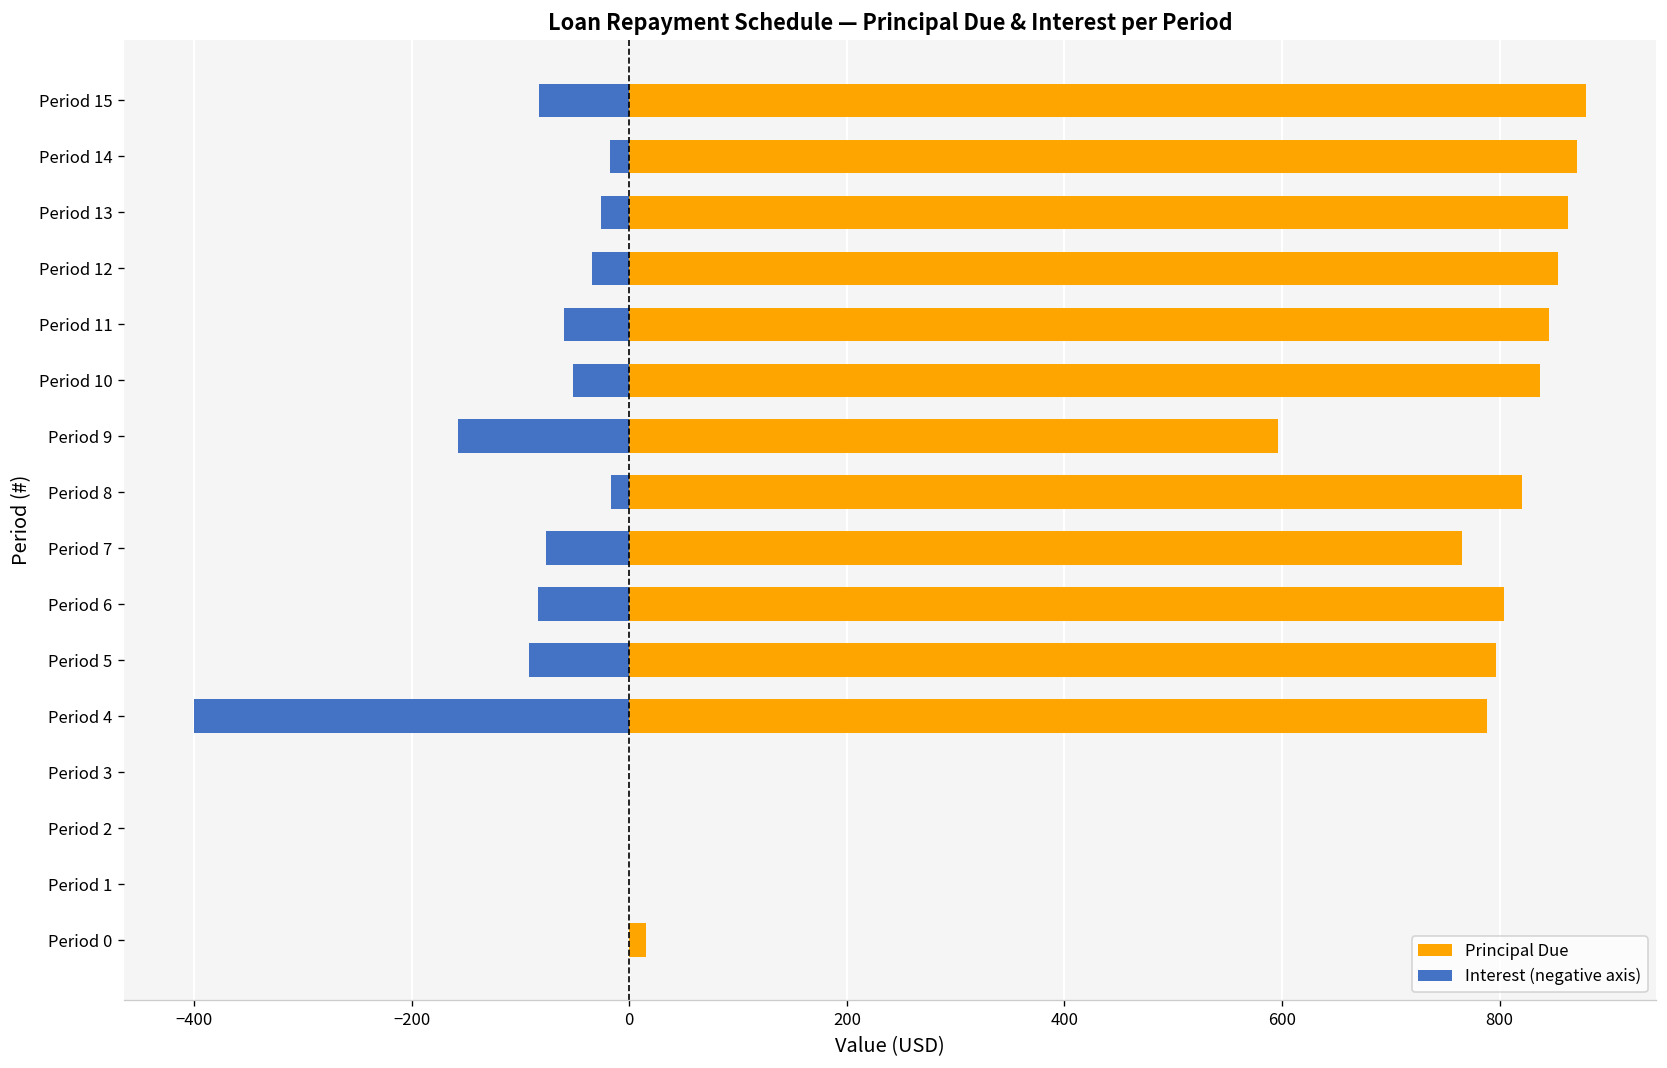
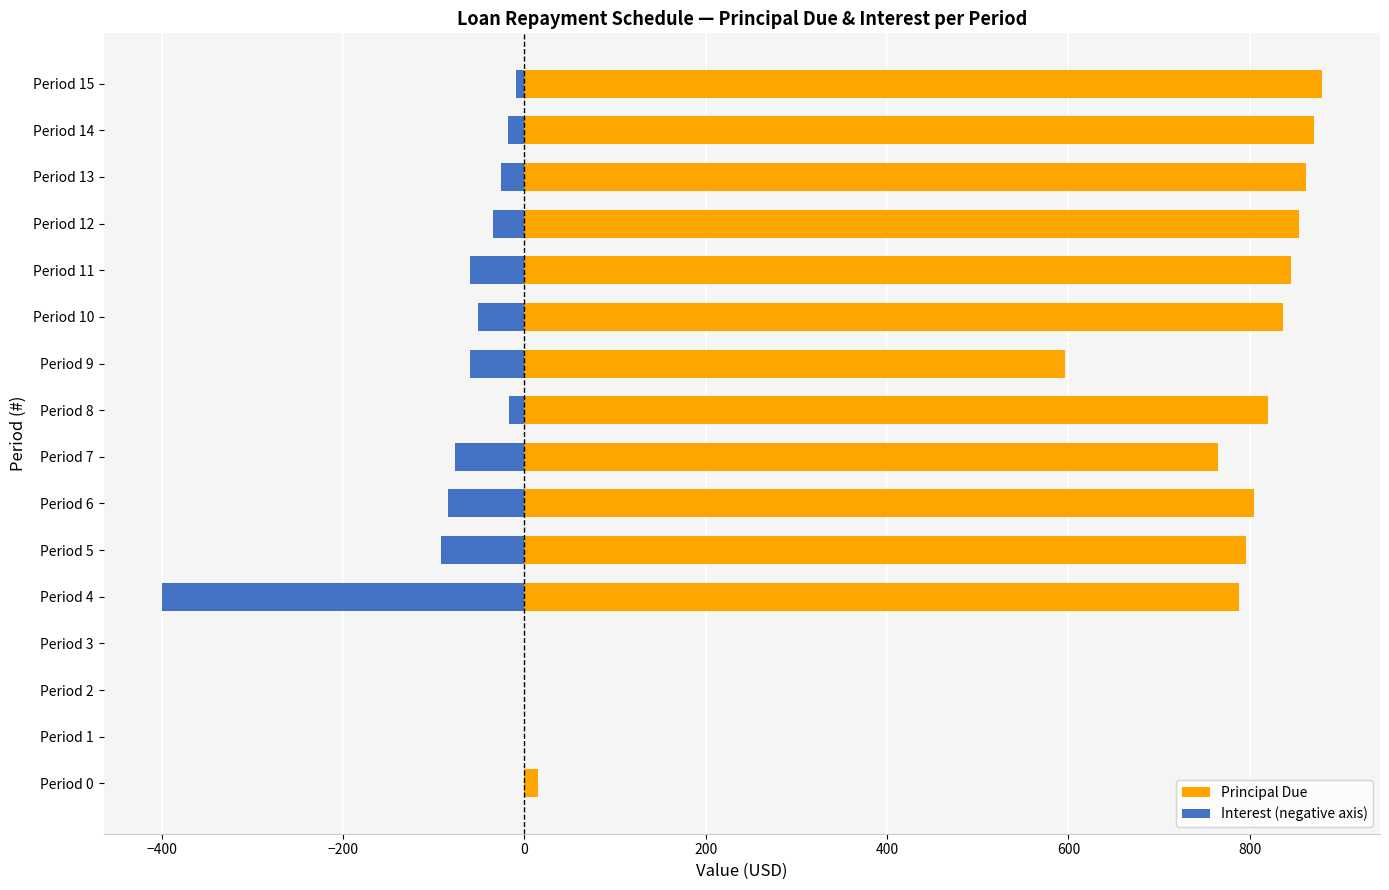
Interest (negative axis), Period 15: -80 -> -10
Interest (negative axis), Period 9: -160 -> -60
